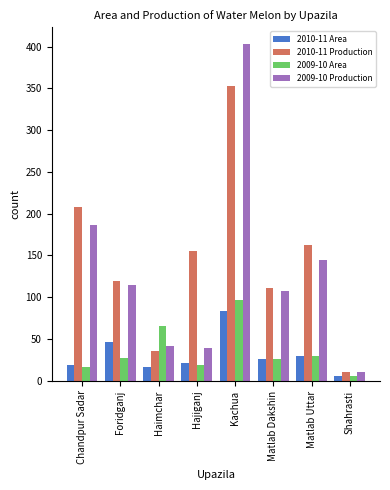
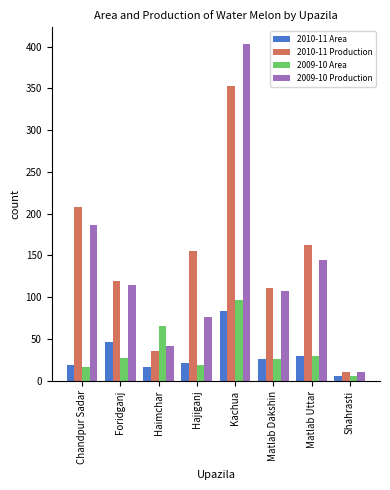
2009-10 Production, Hajiganj: 40 -> 80
